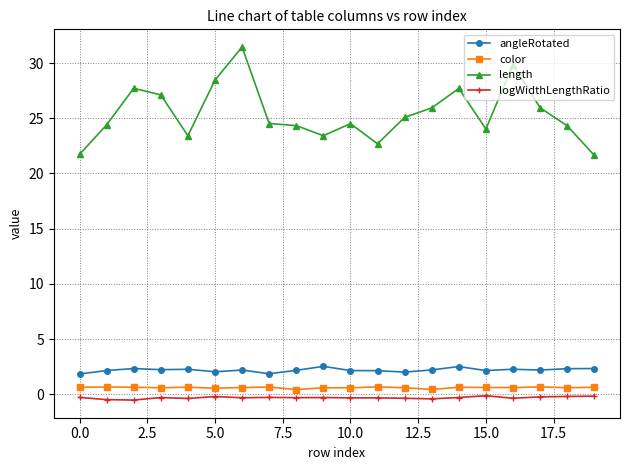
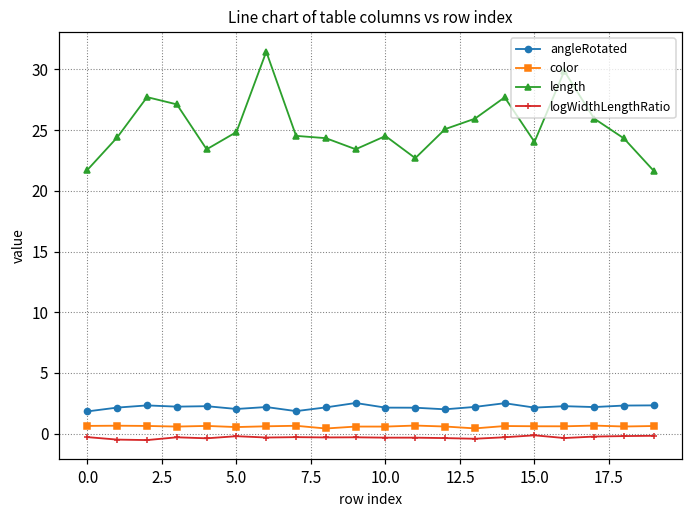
length, 5.0: 28.5 -> 24.8
